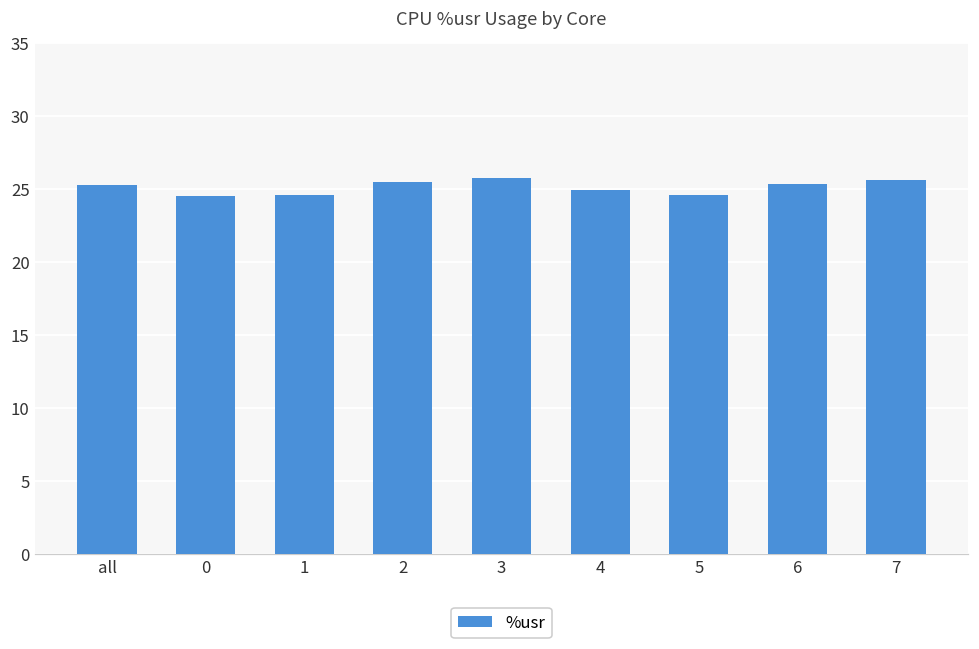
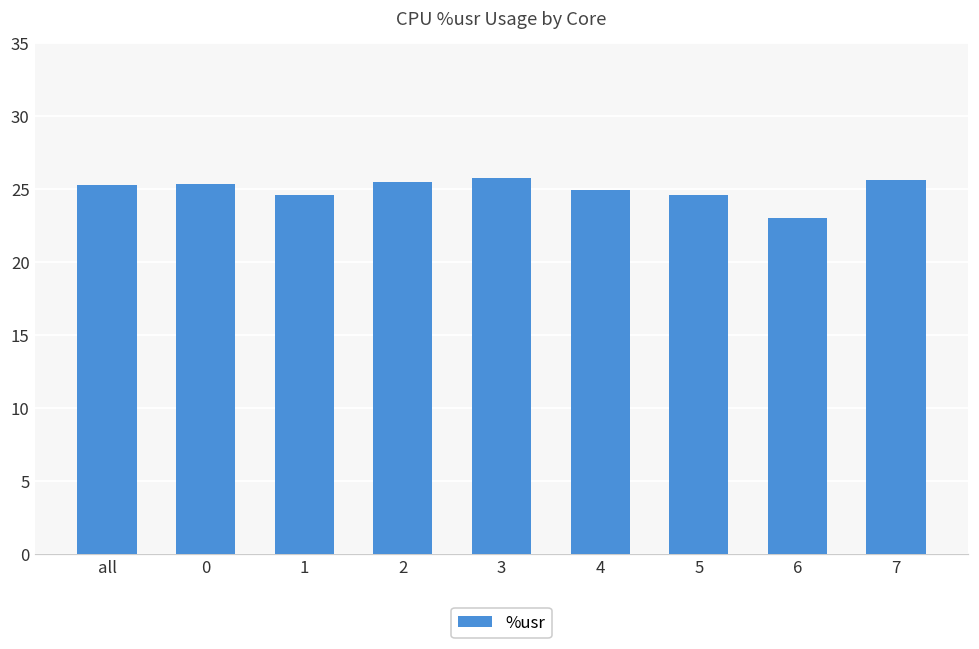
0: 24.5 -> 25.4
6: 25.4 -> 23.1
